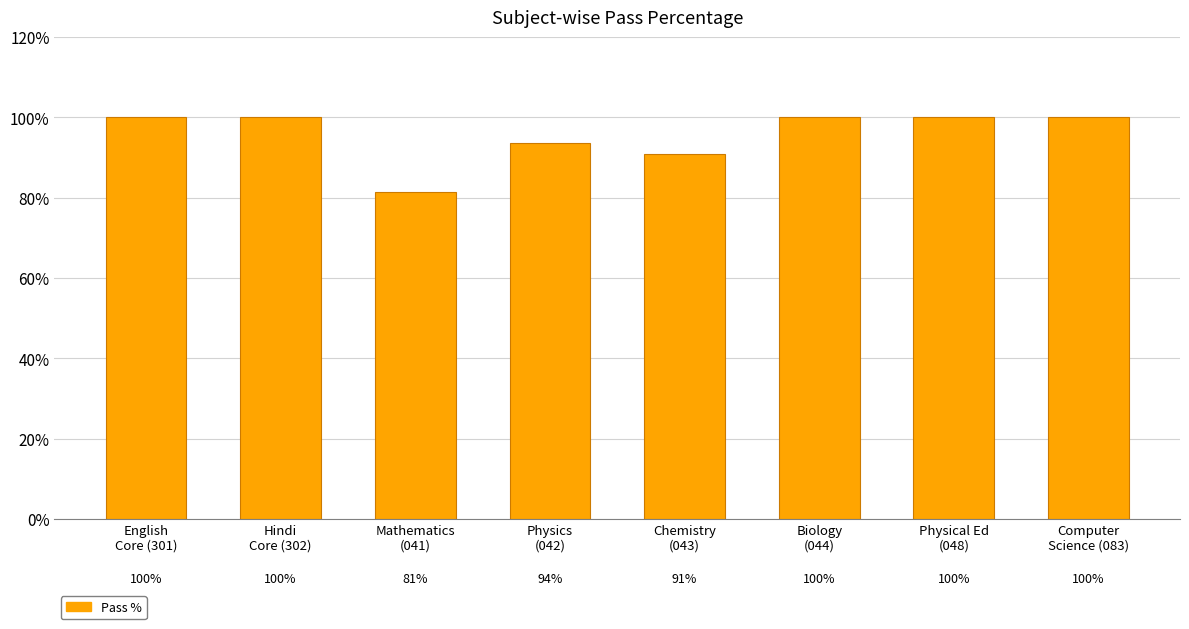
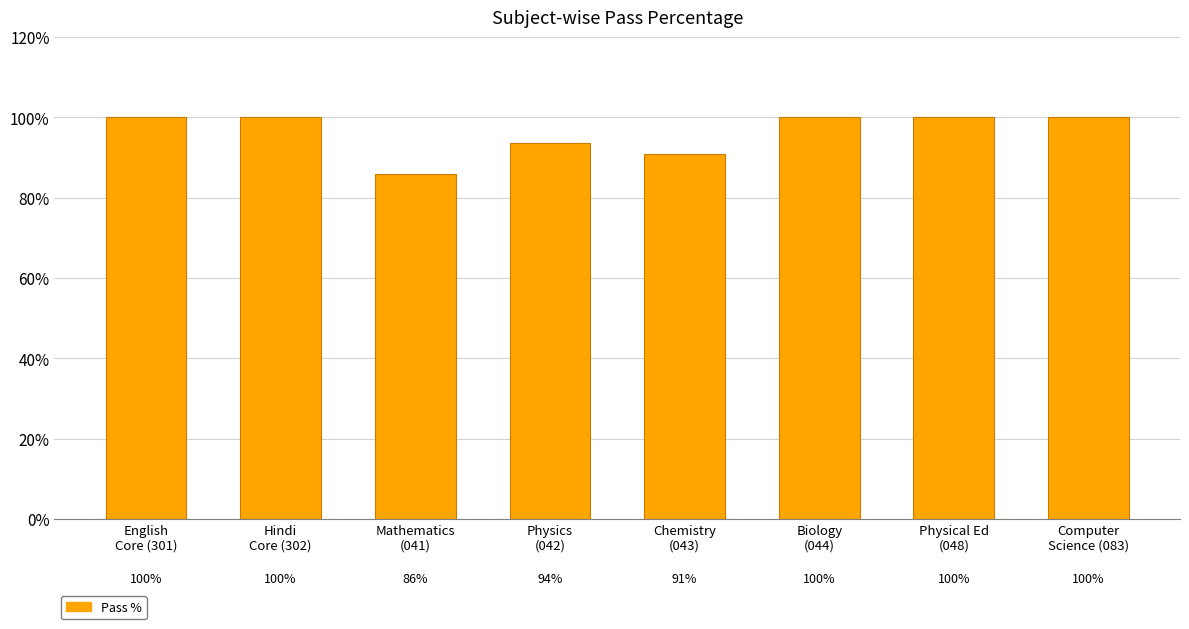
Mathematics (041): 81% -> 86%
